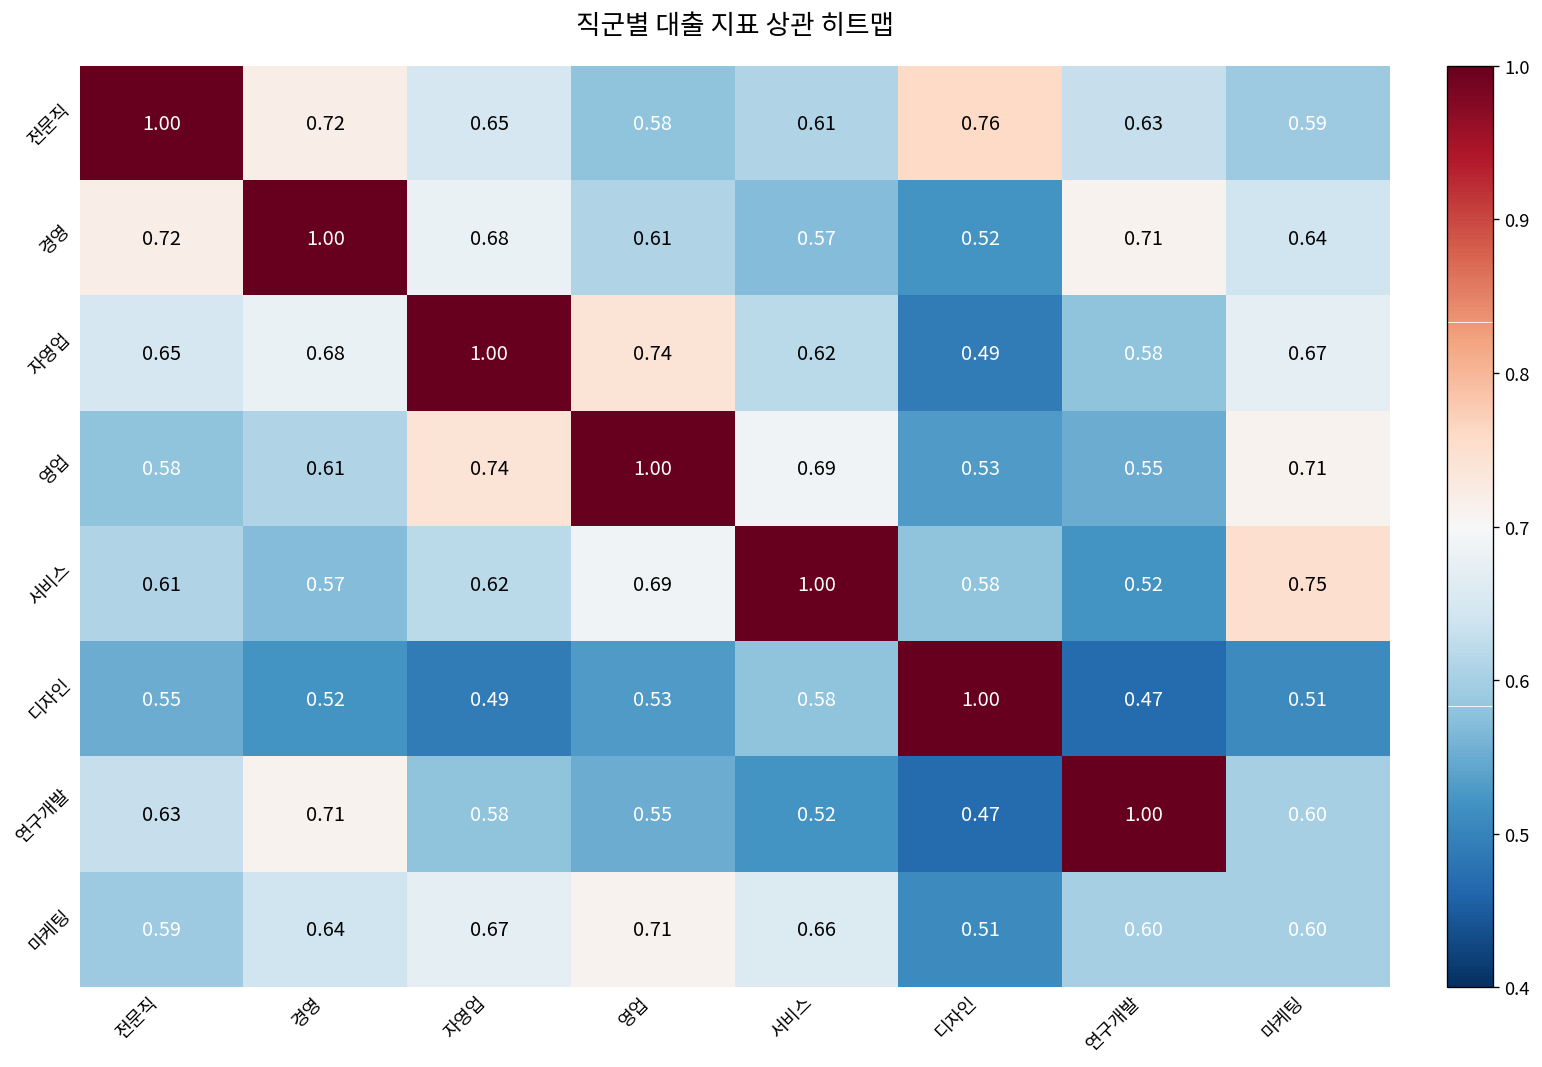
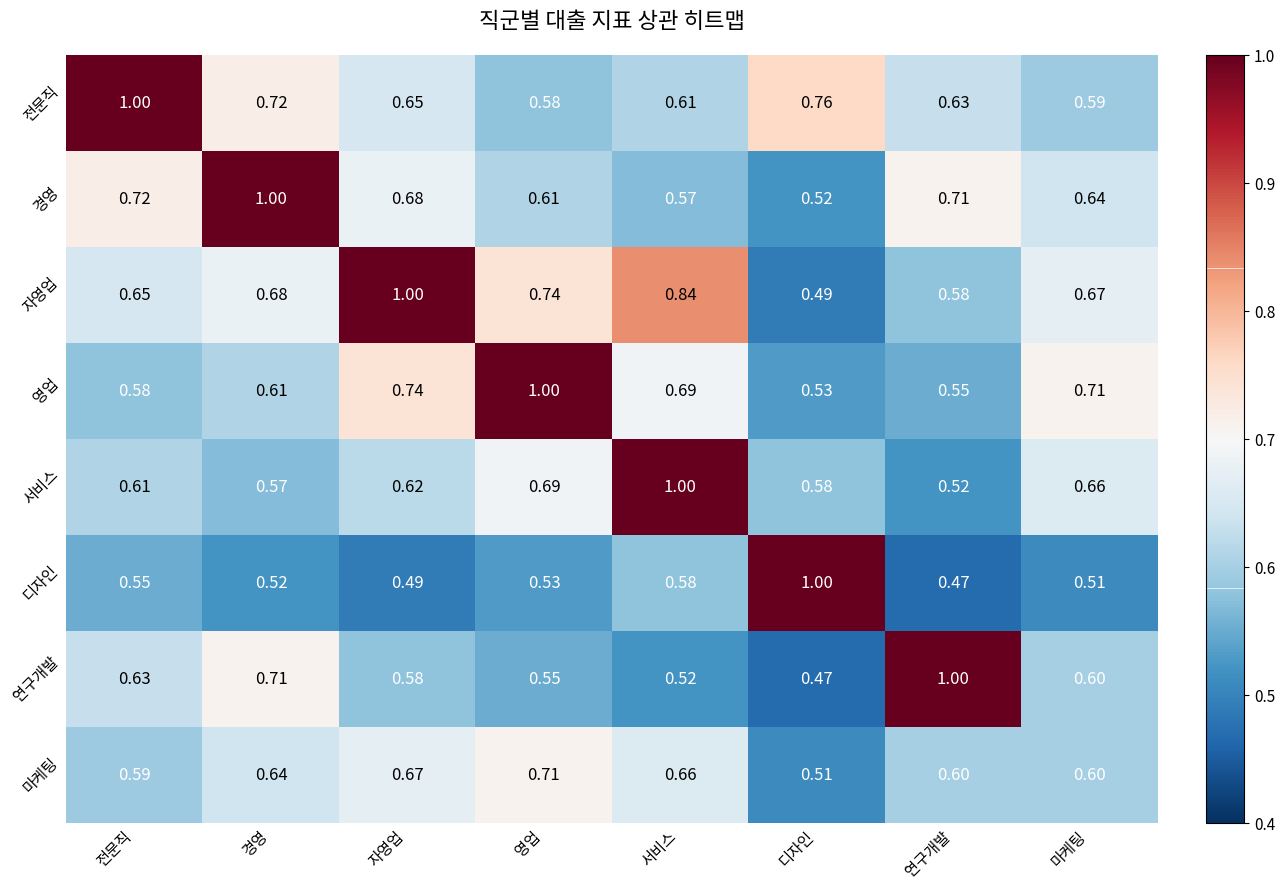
자영업, 서비스: 0.62 -> 0.84
서비스, 마케팅: 0.75 -> 0.66
